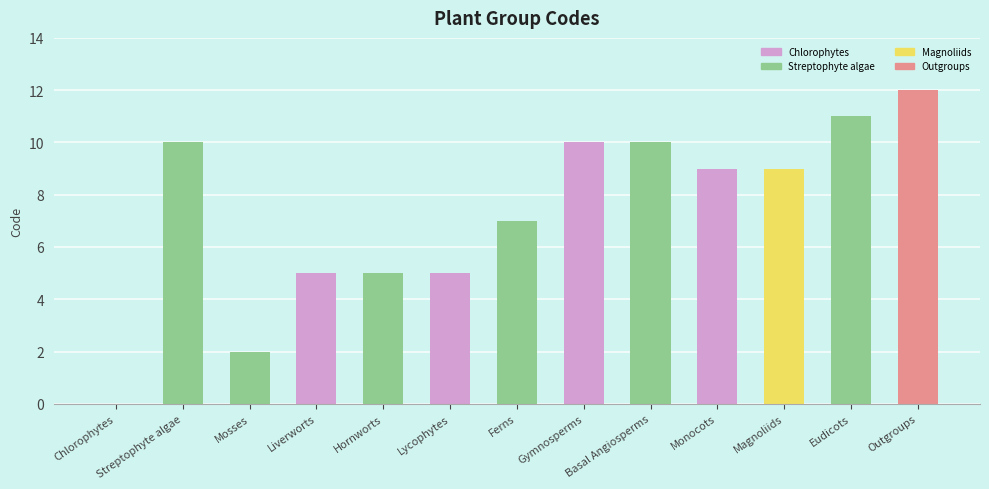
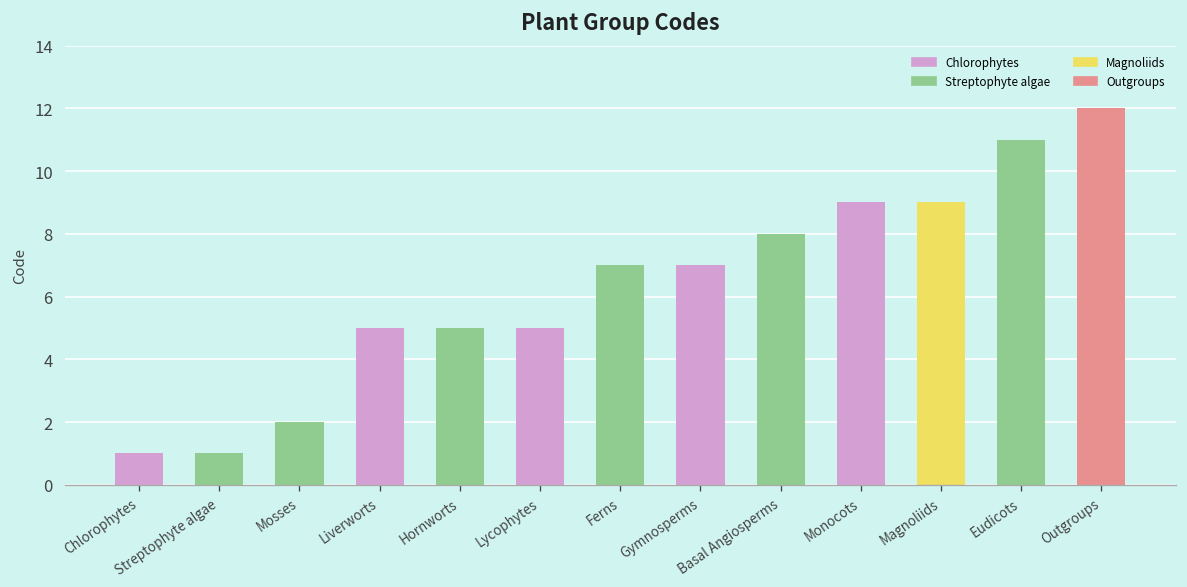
Chlorophytes: 0 -> 1
Streptophyte algae: 10 -> 1
Gymnosperms: 10 -> 7
Basal Angiosperms: 10 -> 8
